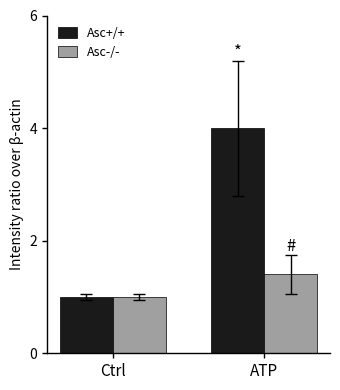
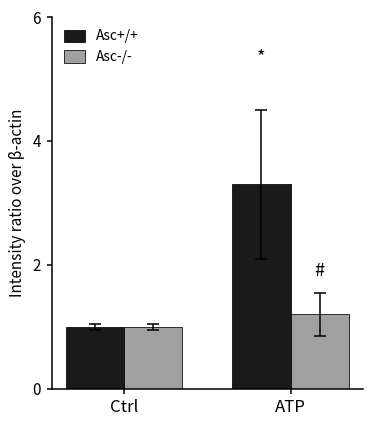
Asc+/+, ATP: 4.0 -> 3.3
Asc-/-, ATP: 1.4 -> 1.2
